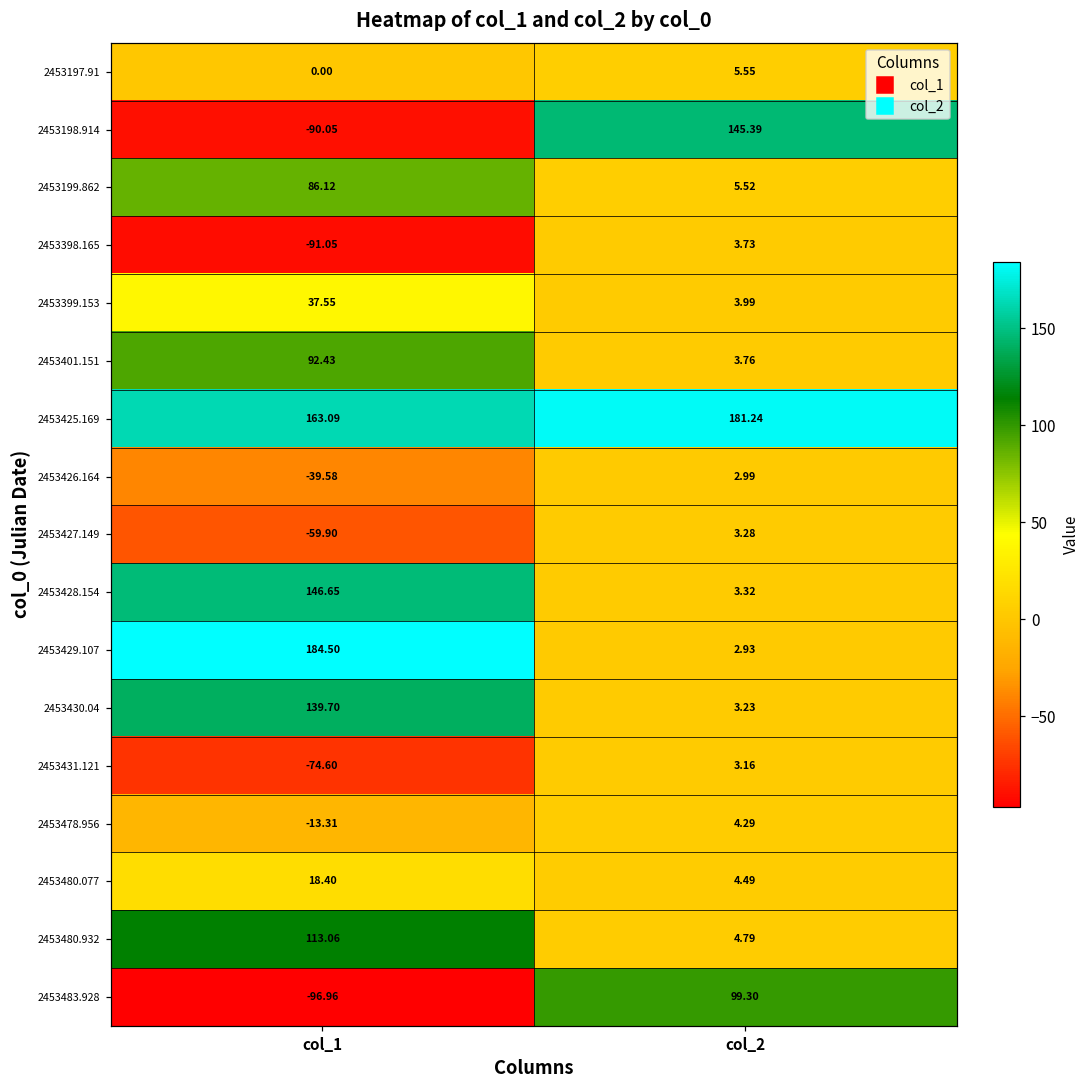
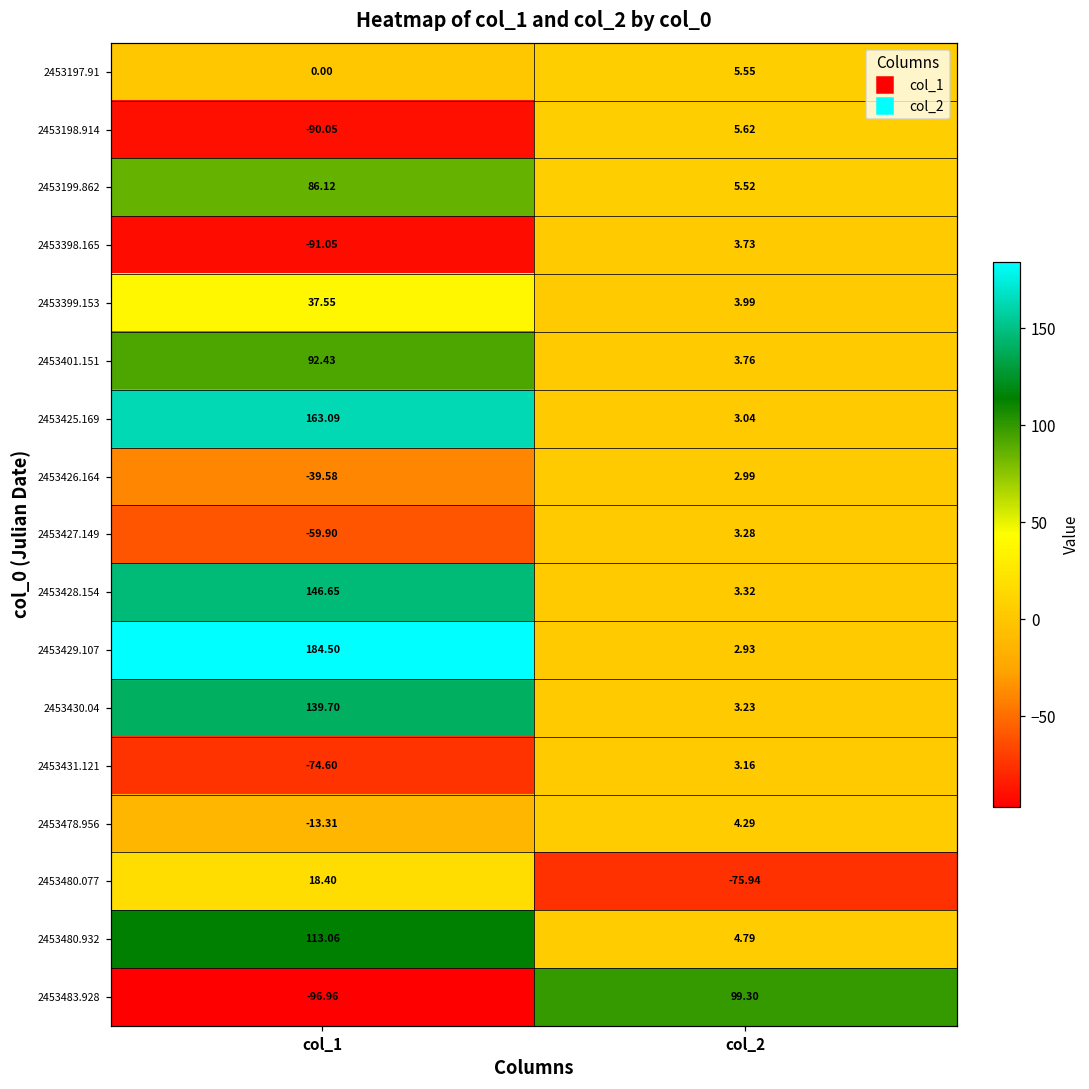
2453198.914, col_2: 145.39 -> 5.62
2453425.169, col_2: 181.24 -> 3.04
2453480.077, col_2: 4.49 -> -75.94
